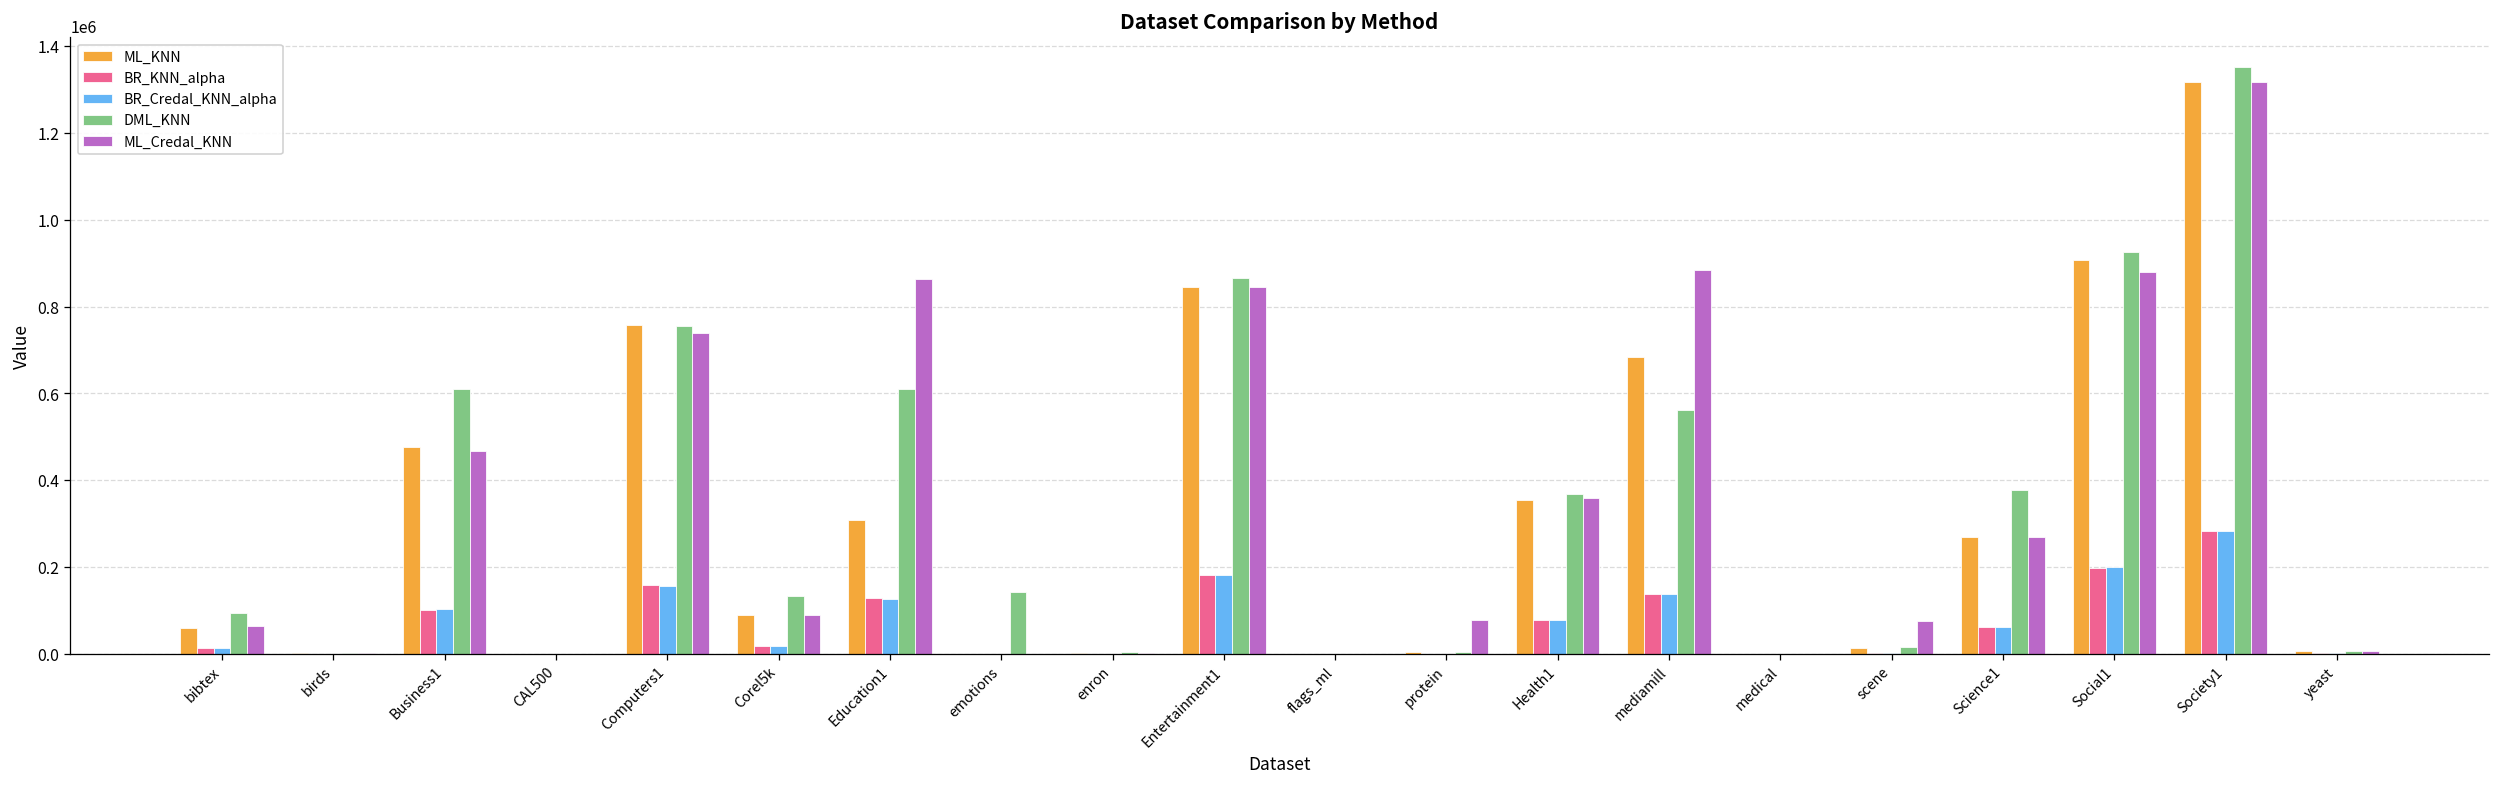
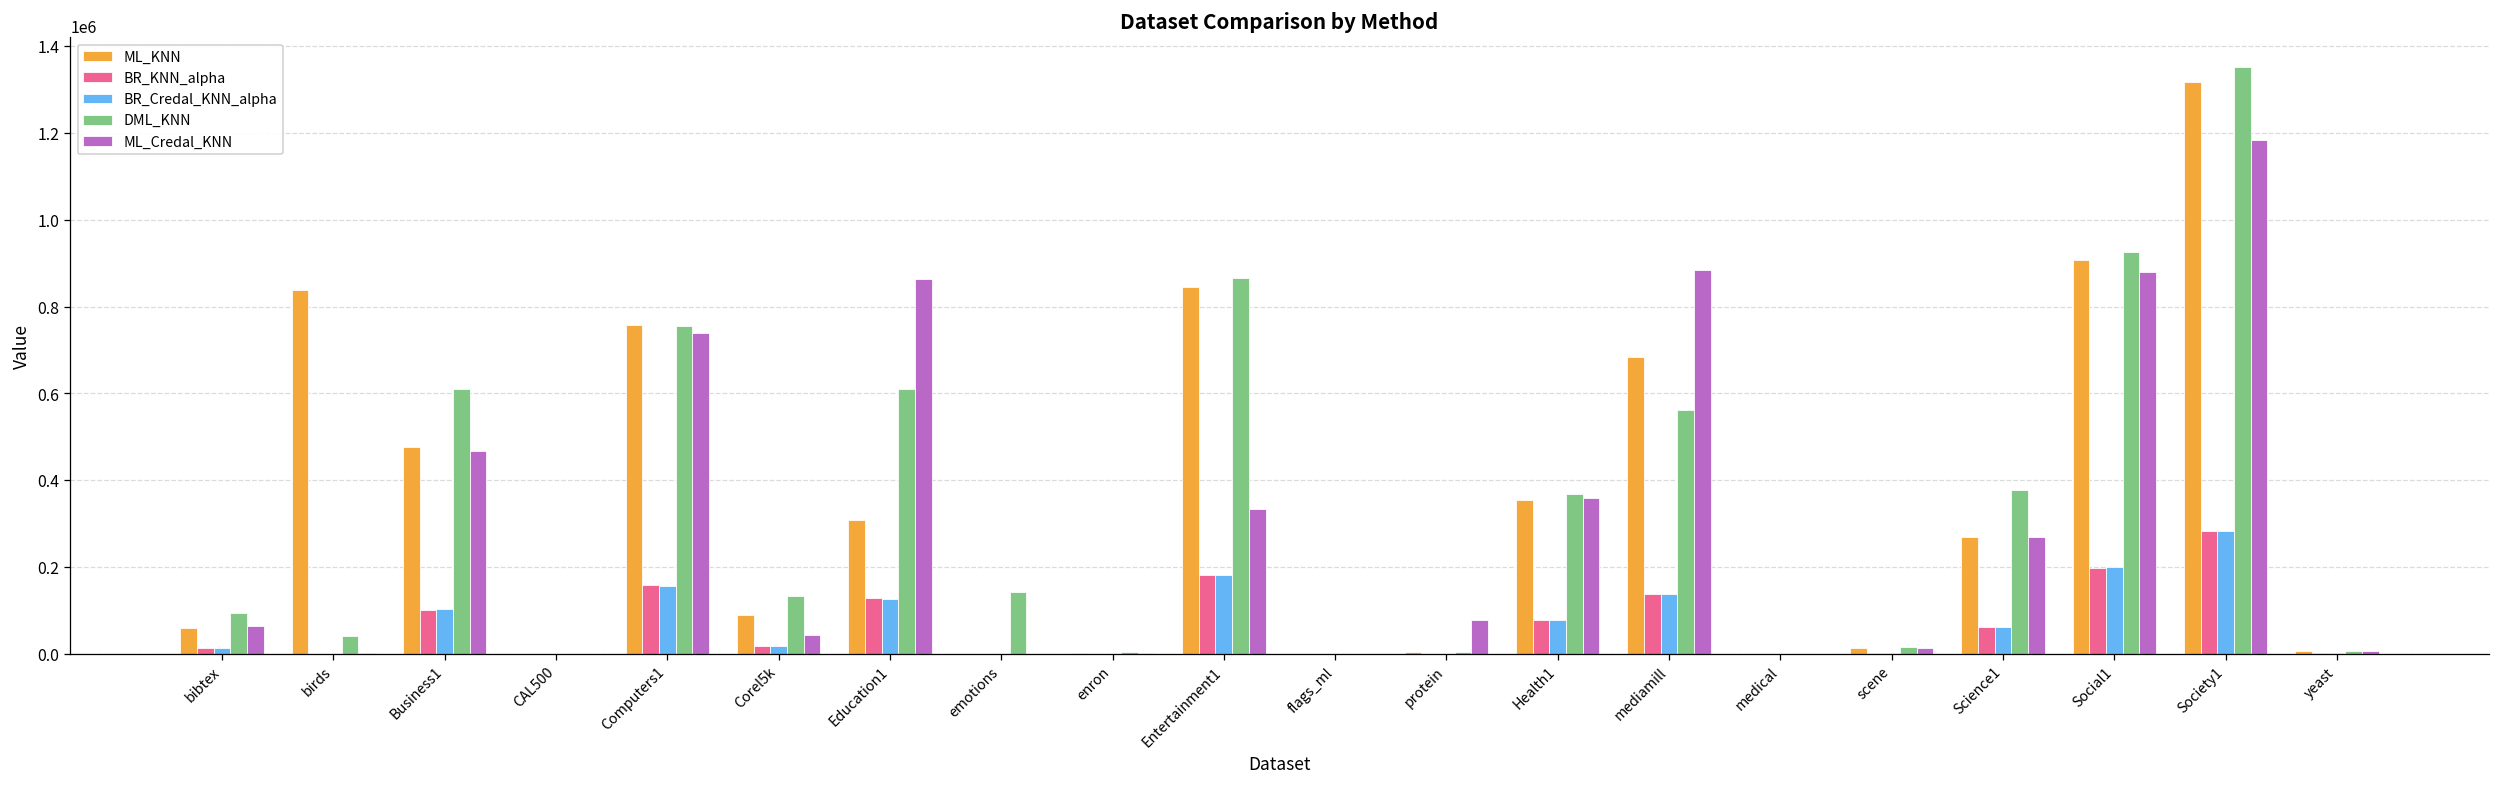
ML_KNN, birds: 0 -> 840000
DML_KNN, birds: 0 -> 40000
ML_Credal_KNN, Corel5k: 90000 -> 40000
ML_Credal_KNN, Entertainment1: 840000 -> 330000
ML_Credal_KNN, scene: 80000 -> 10000
ML_Credal_KNN, Society1: 1320000 -> 1180000
